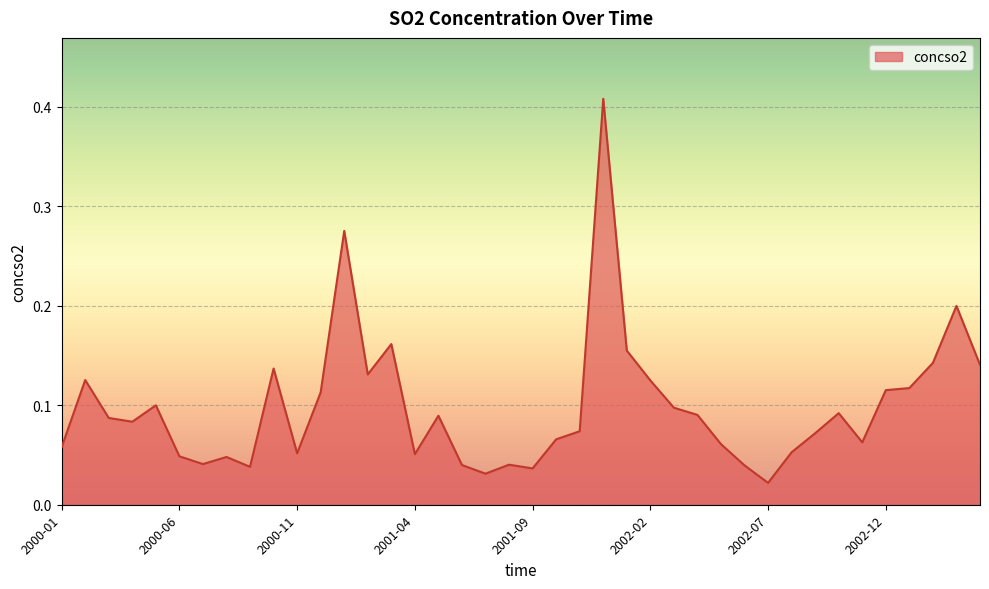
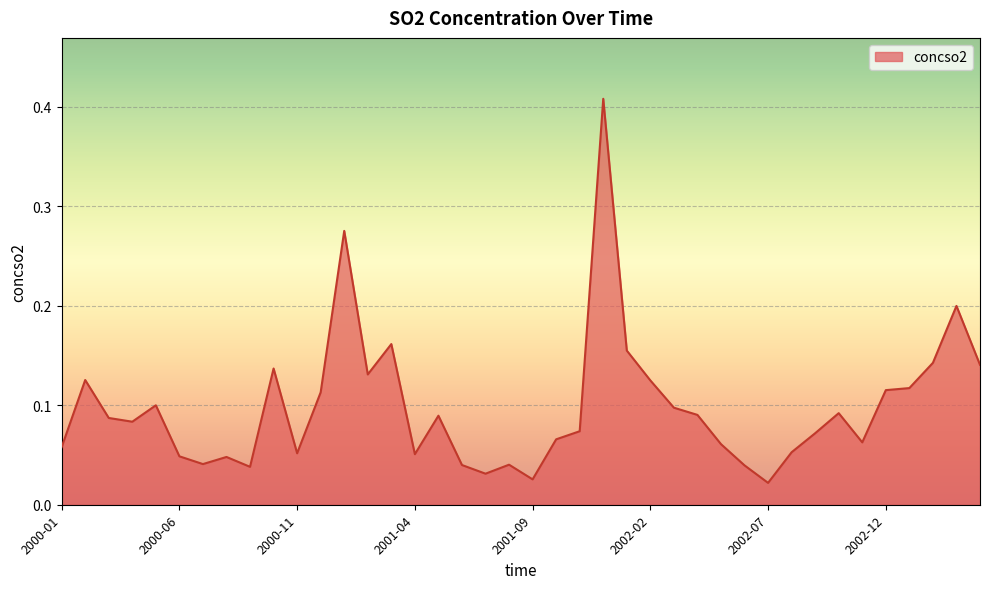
2001-09: 0.04 -> 0.03
